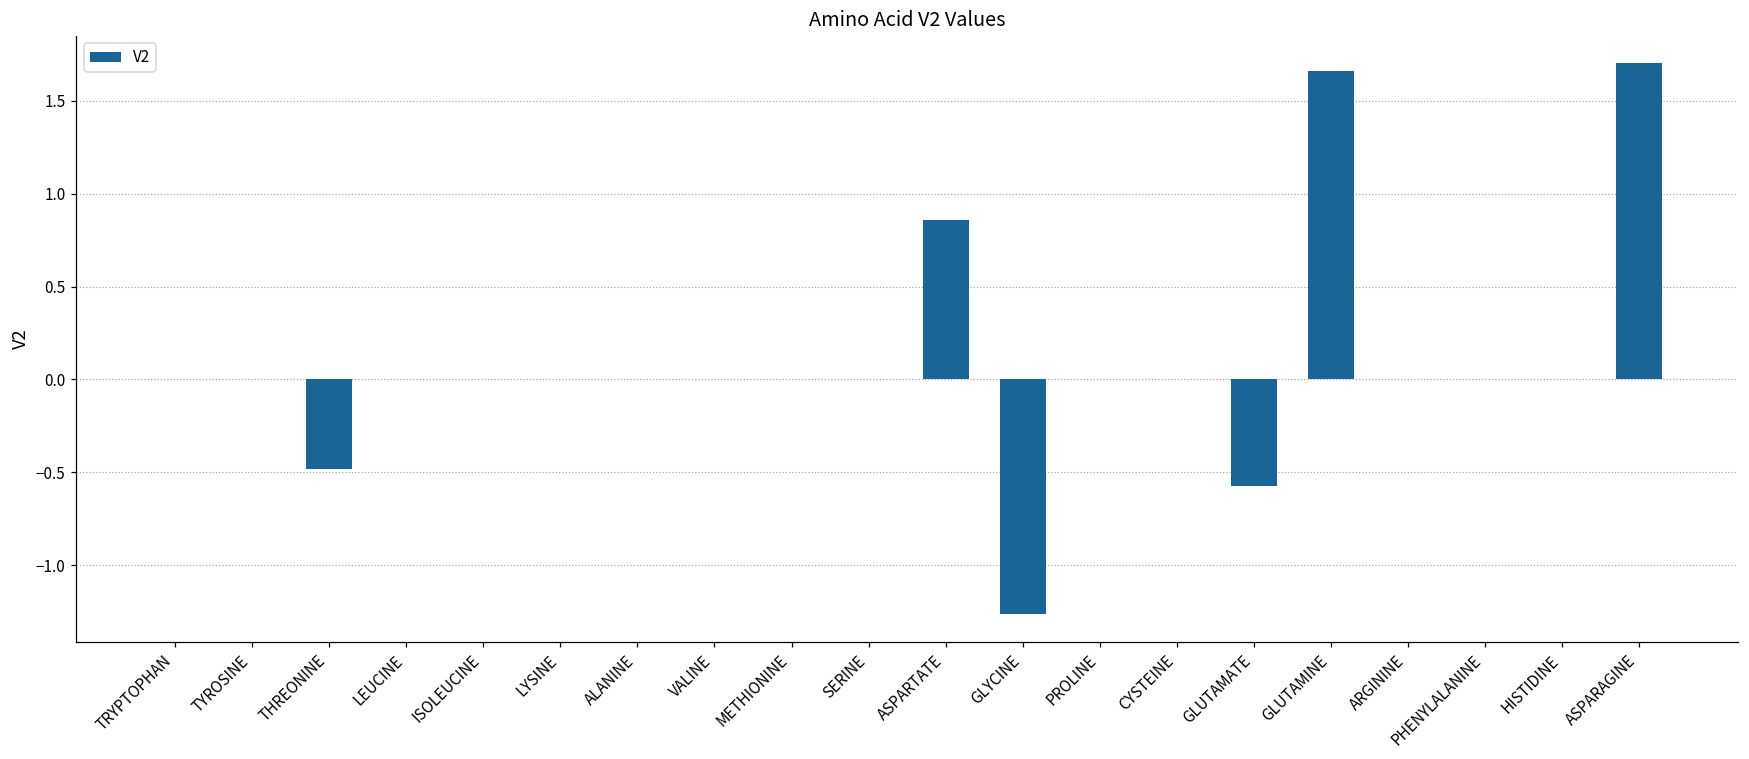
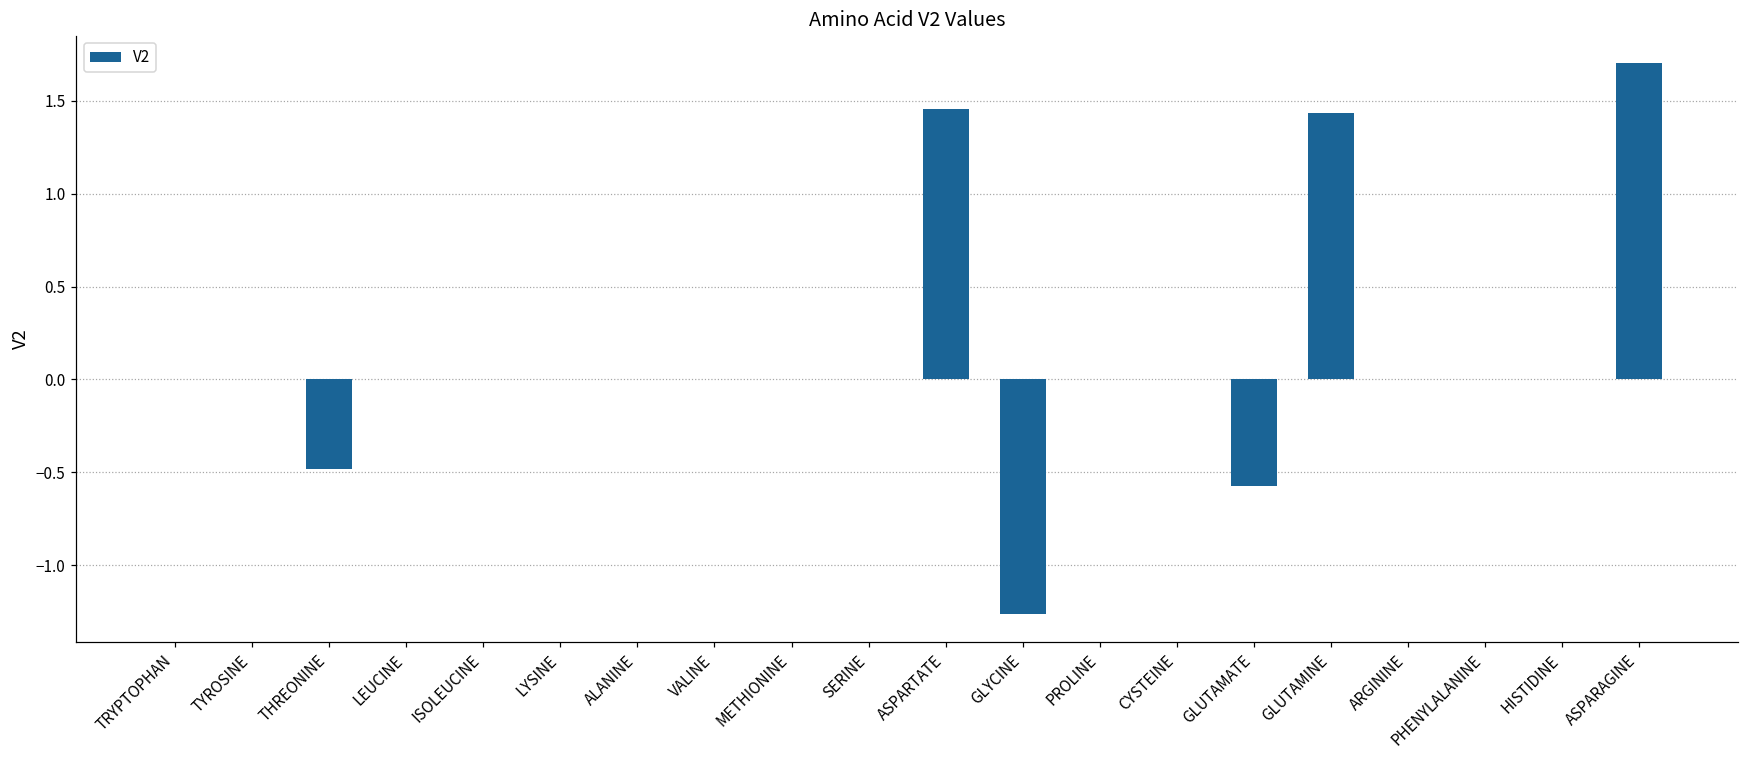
ASPARTATE: 0.86 -> 1.46
GLUTAMINE: 1.66 -> 1.43
